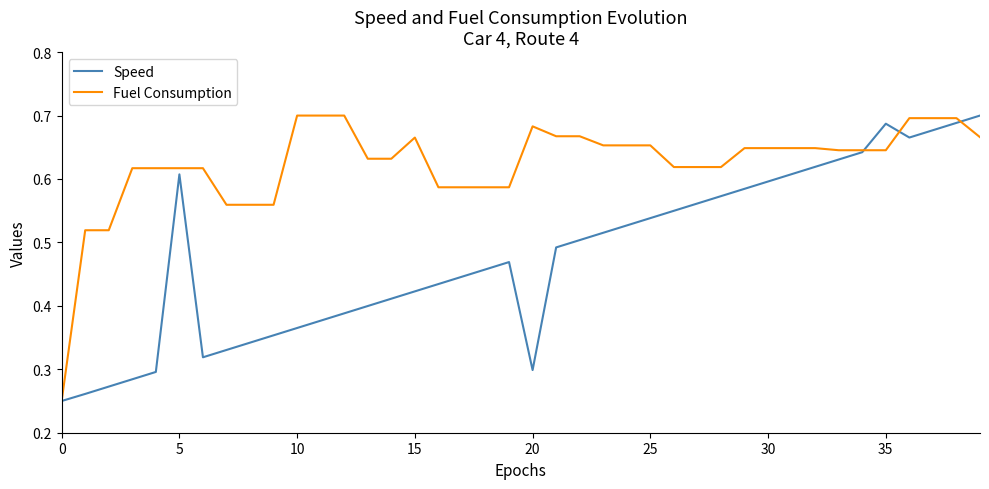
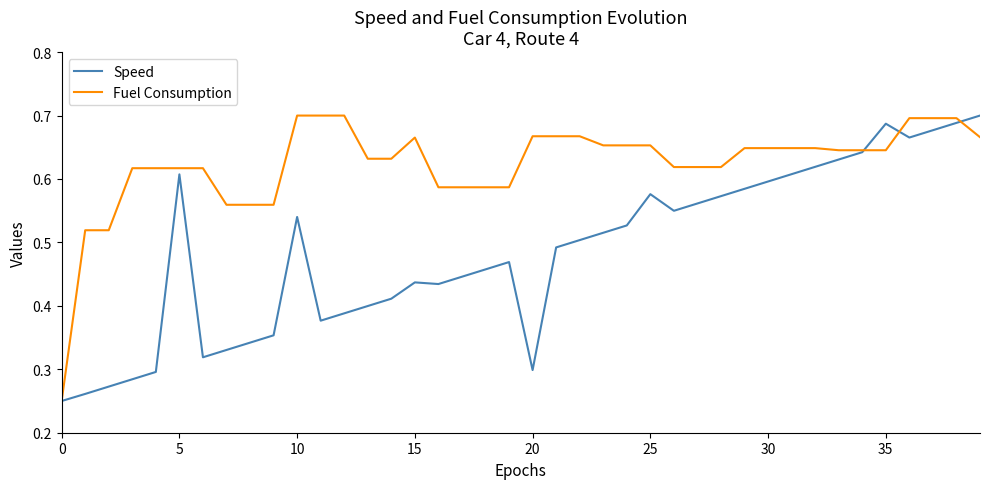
Speed, 10: 0.37 -> 0.54
Speed, 15: 0.42 -> 0.44
Fuel Consumption, 20: 0.68 -> 0.67
Speed, 25: 0.54 -> 0.58
